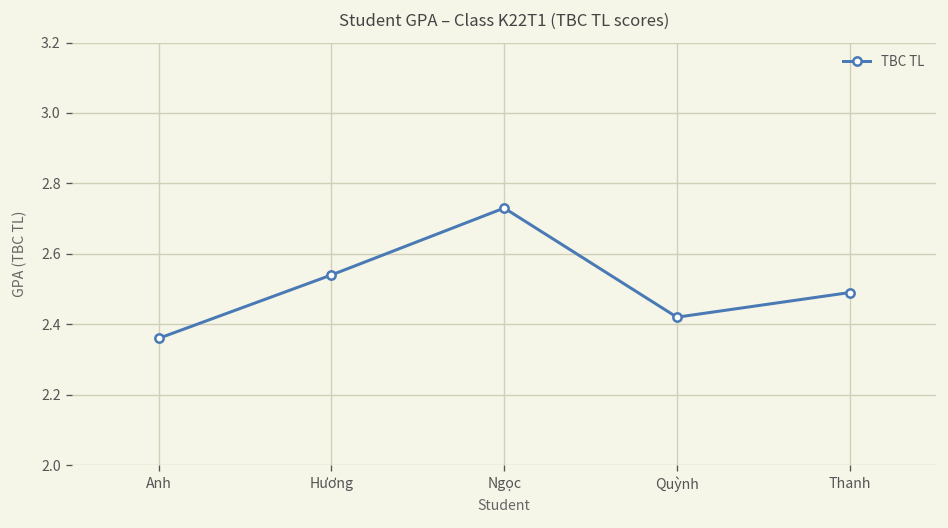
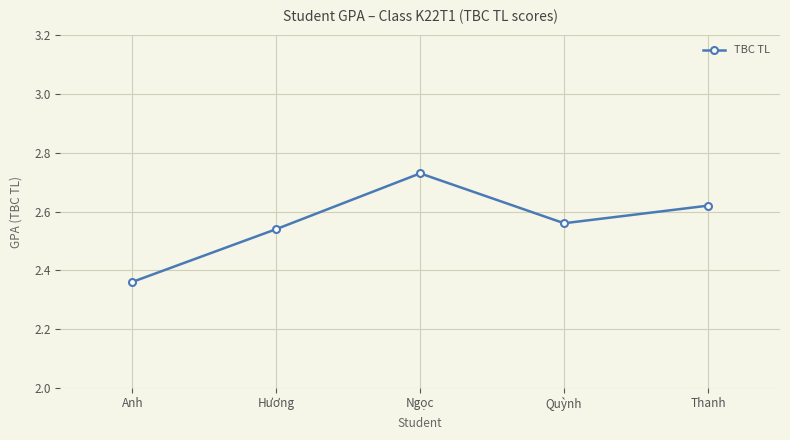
Quỳnh: 2.42 -> 2.56
Thanh: 2.49 -> 2.62
